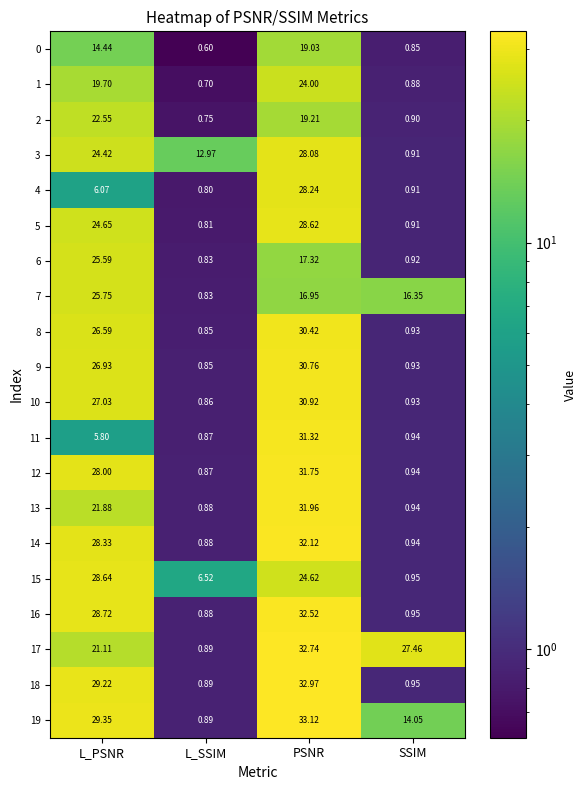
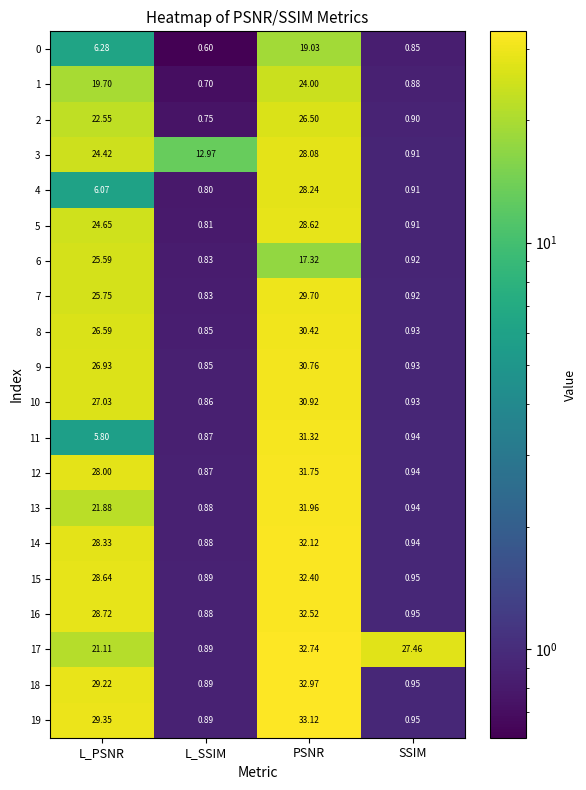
0, L_PSNR: 14.44 -> 6.28
2, PSNR: 19.21 -> 26.50
7, PSNR: 16.95 -> 29.70
7, SSIM: 16.35 -> 0.92
15, L_SSIM: 6.52 -> 0.89
15, PSNR: 24.62 -> 32.40
19, SSIM: 14.05 -> 0.95
